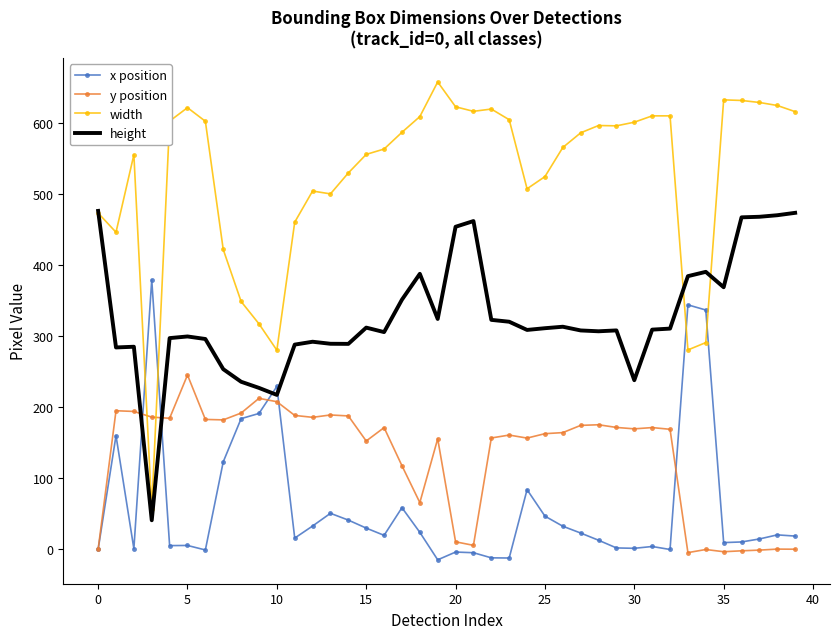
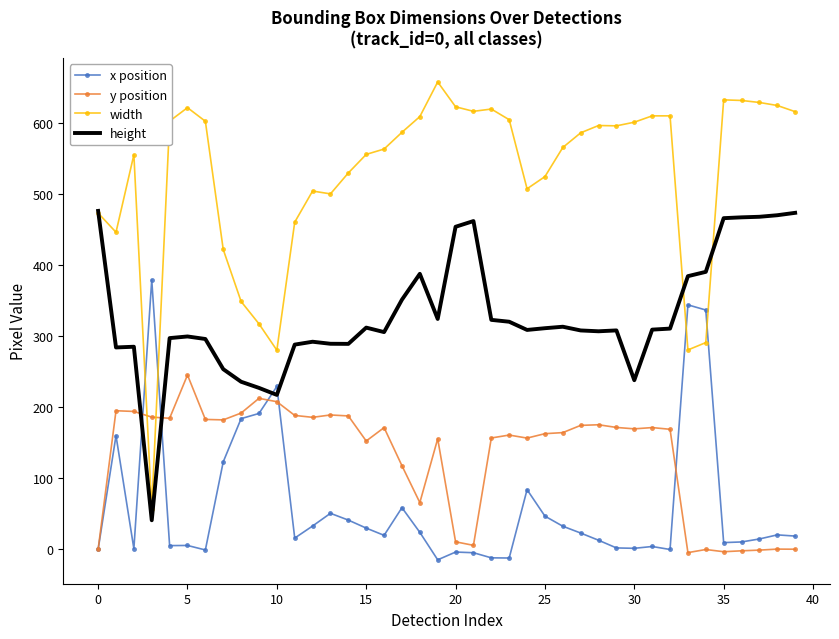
height, 35: 370 -> 470
